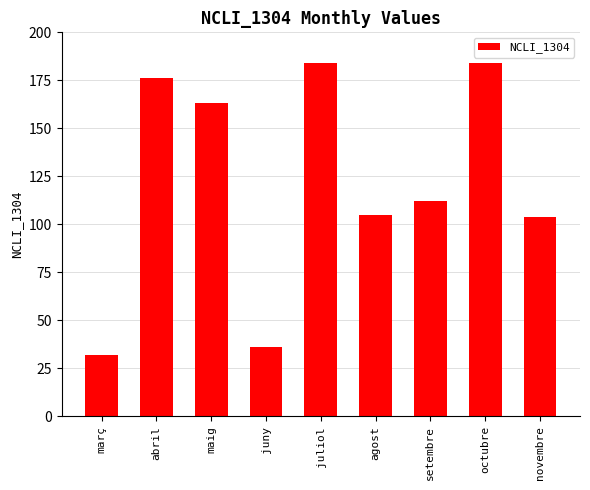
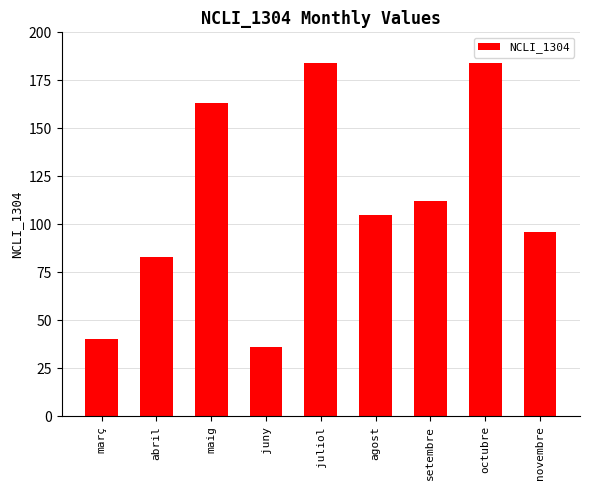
març: 32 -> 40
abril: 176 -> 83
novembre: 104 -> 96
